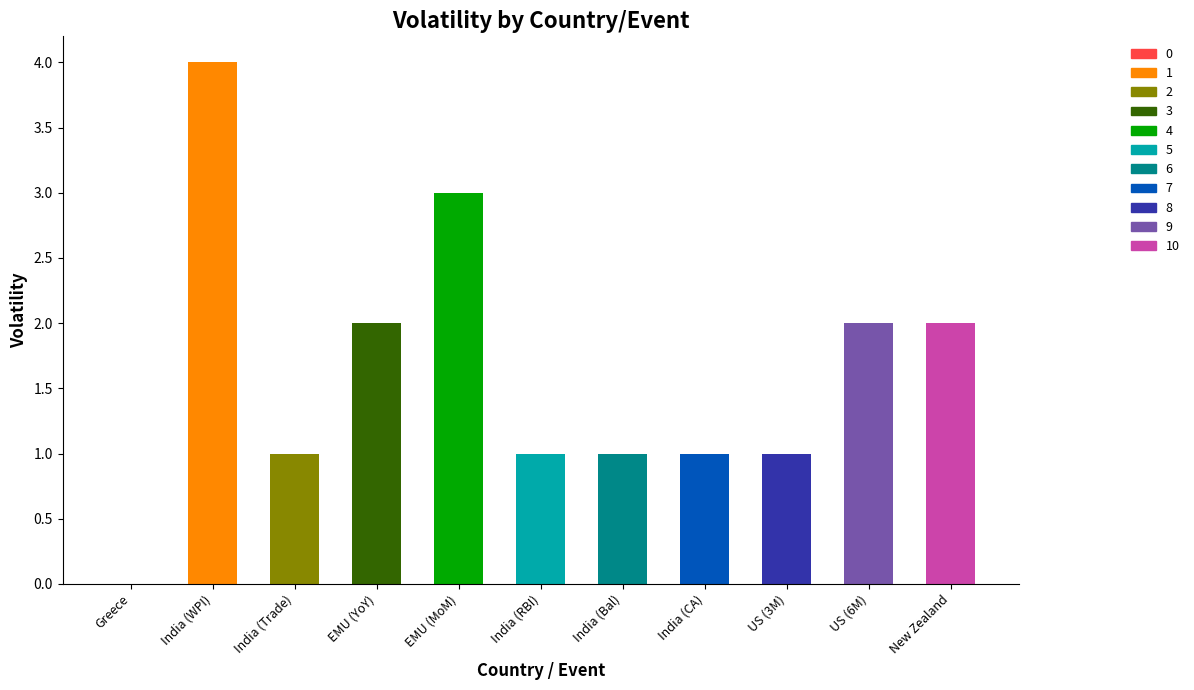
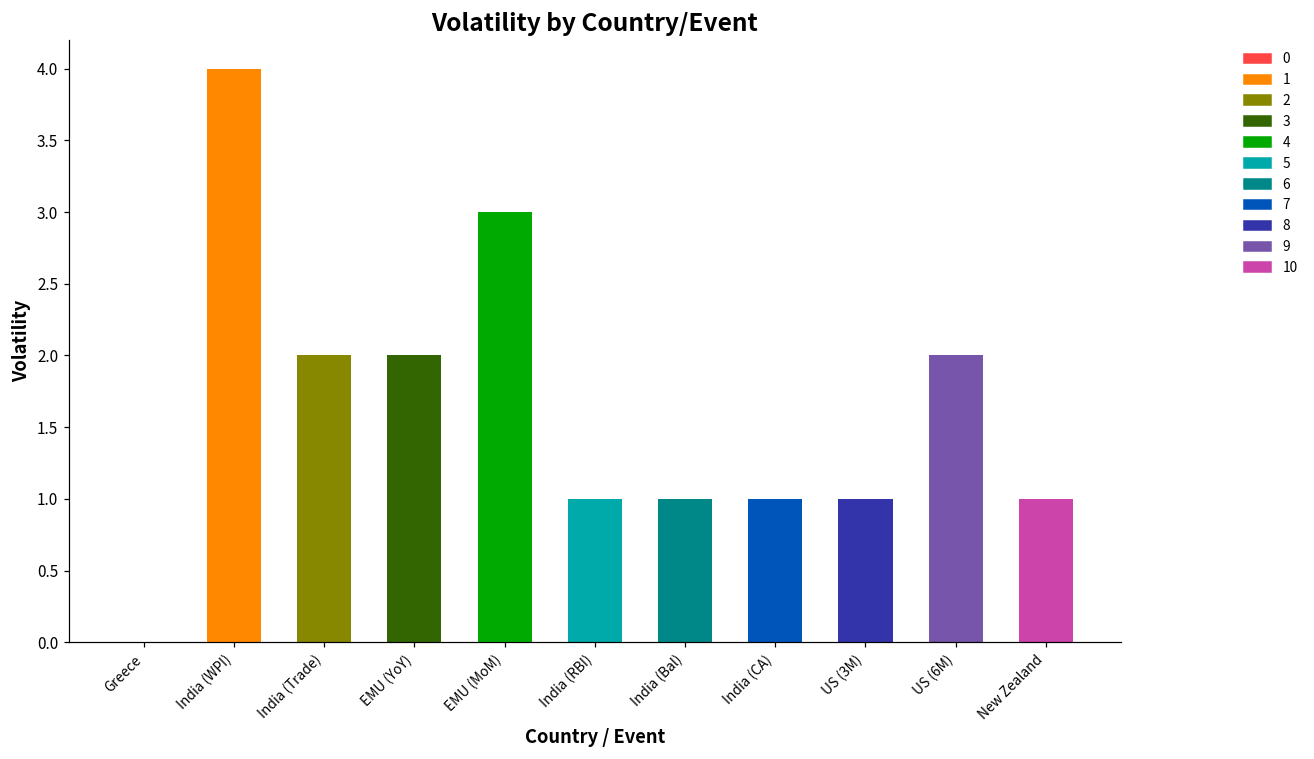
India (Trade): 1 -> 2
New Zealand: 2 -> 1
